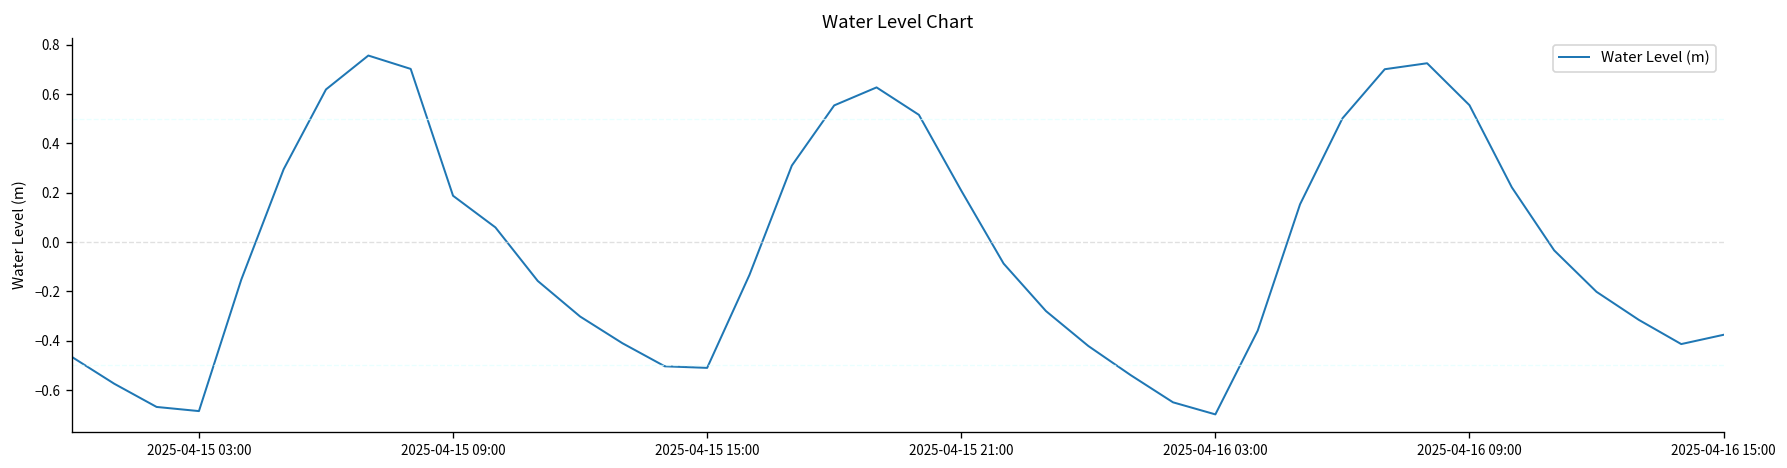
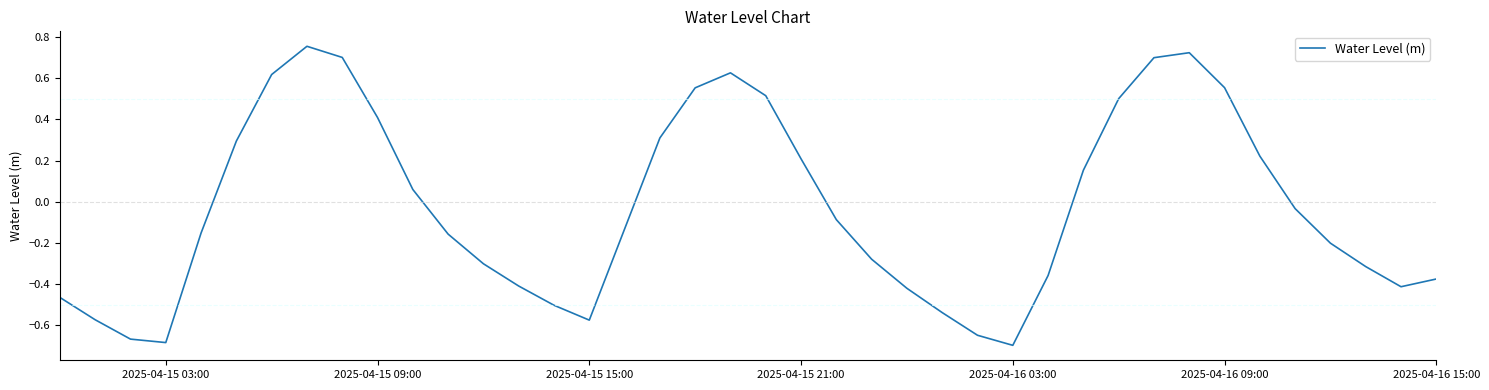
2025-04-15 09:00: 0.19 -> 0.41
2025-04-15 15:00: -0.51 -> -0.58
